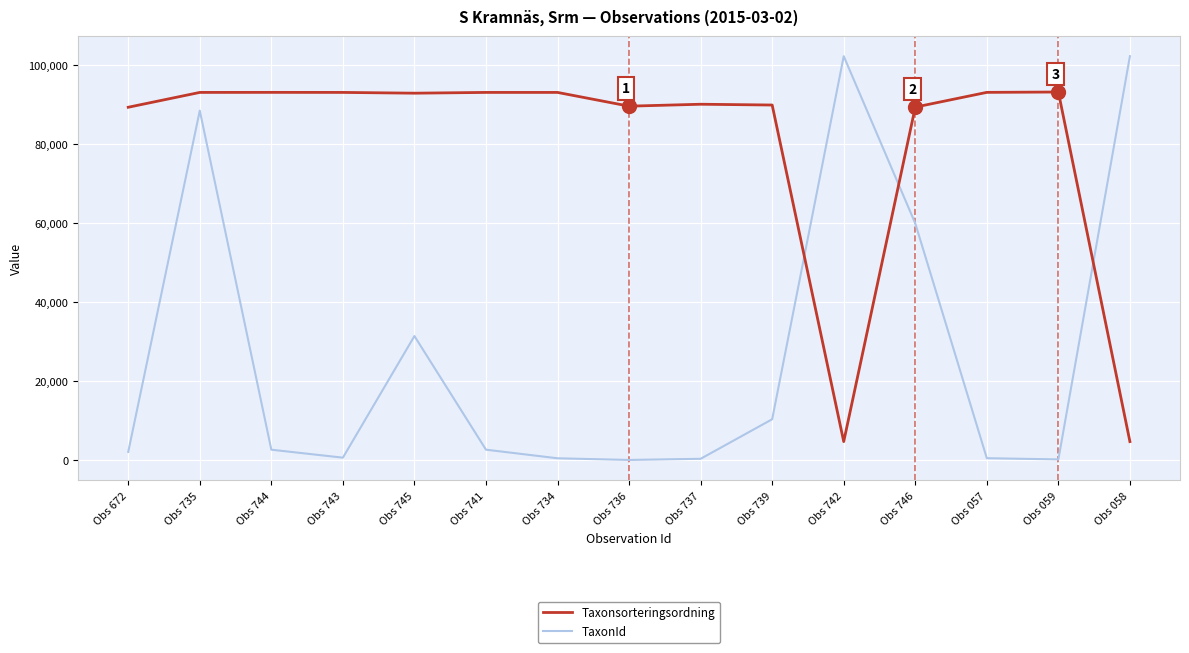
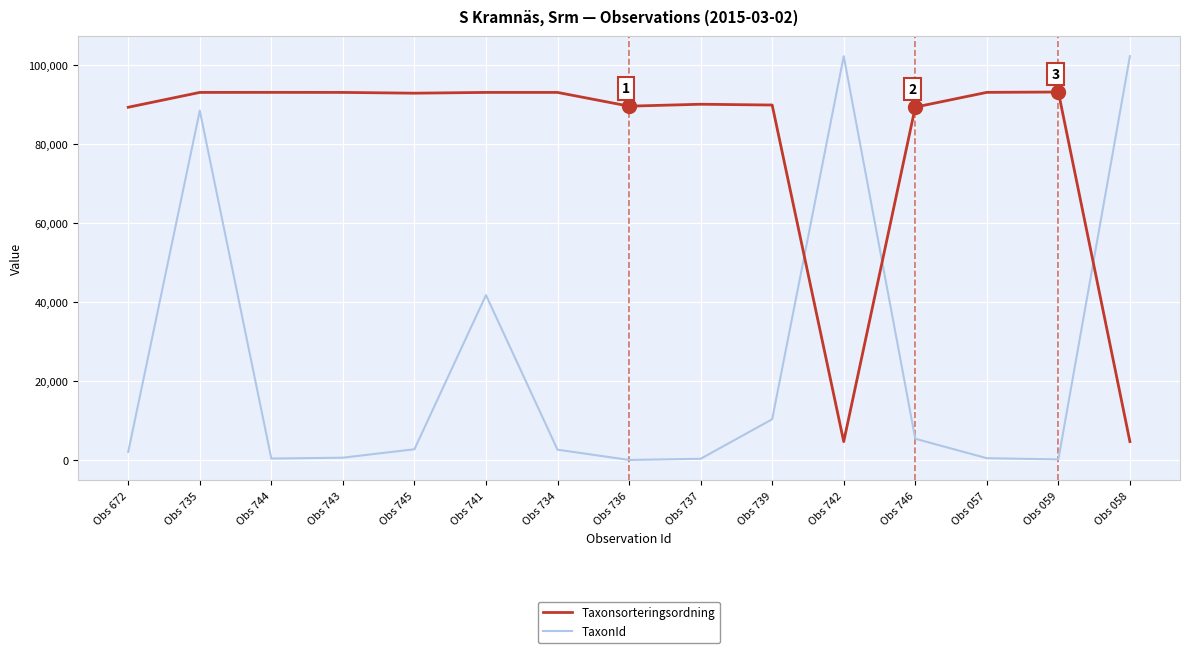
TaxonId, Obs 744: 3,000 -> 0
TaxonId, Obs 745: 31,000 -> 3,000
TaxonId, Obs 741: 3,000 -> 42,000
TaxonId, Obs 734: 0 -> 3,000
TaxonId, Obs 746: 60,000 -> 5,000
